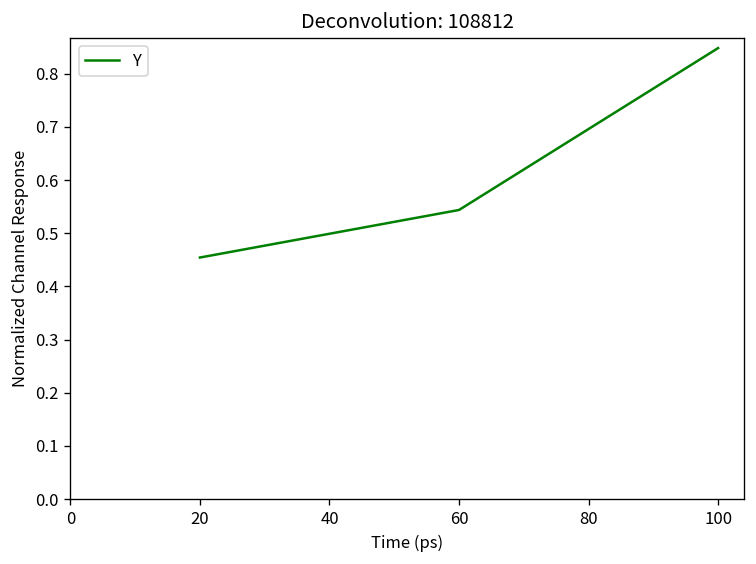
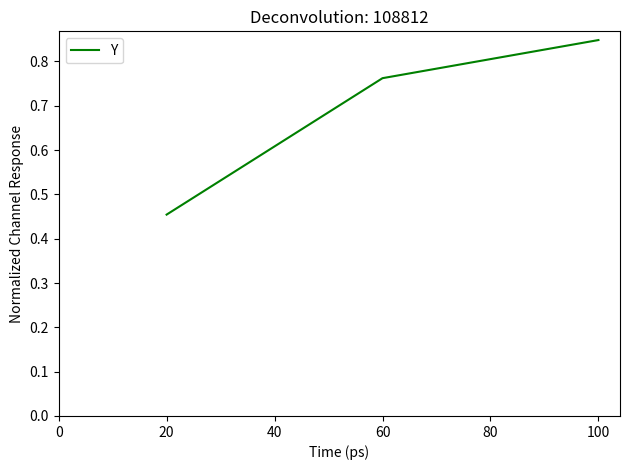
60: 0.54 -> 0.76
